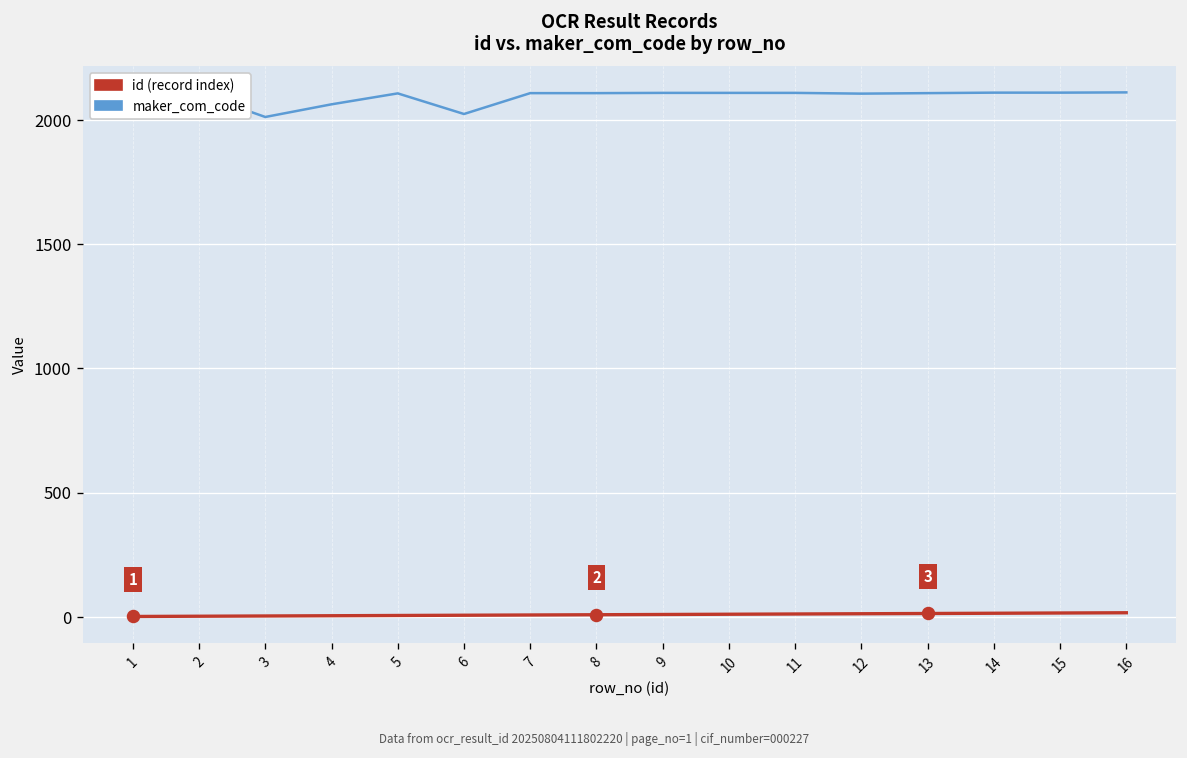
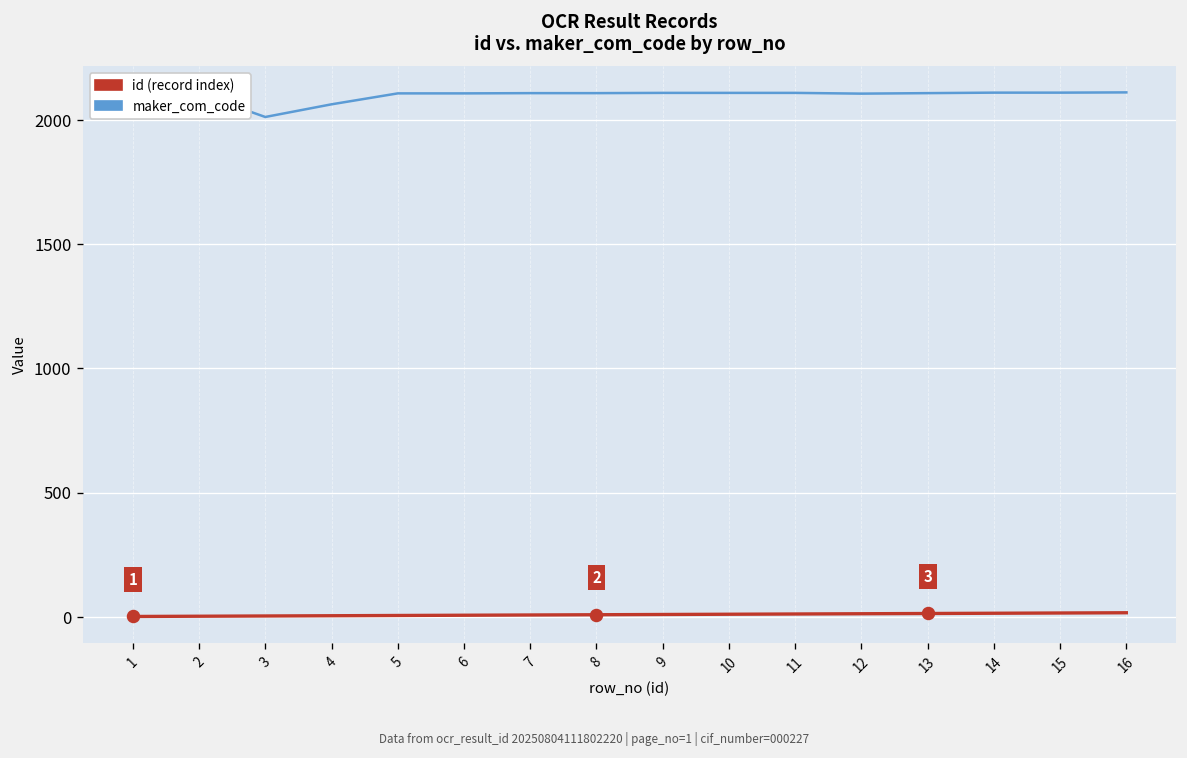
maker_com_code, 6: 2020 -> 2110
